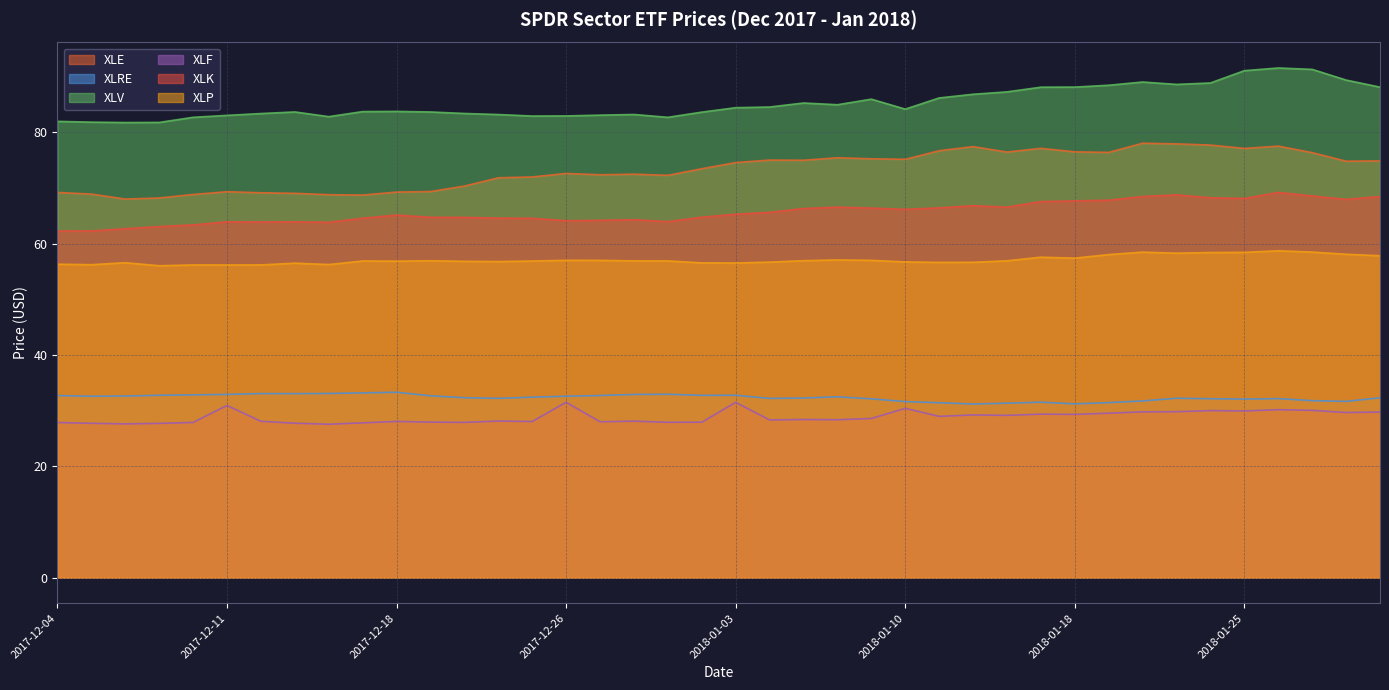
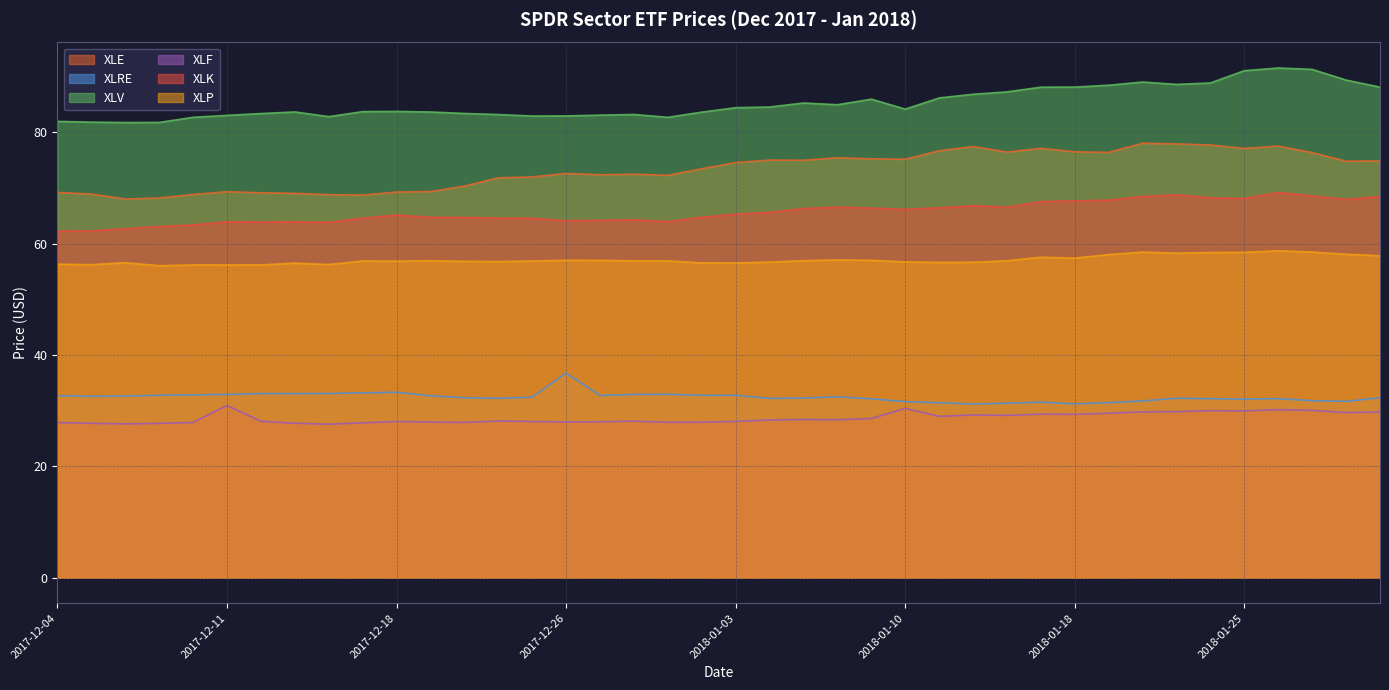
XLRE, 2017-12-26: 33 -> 37
XLF, 2017-12-26: 32 -> 28
XLF, 2018-01-03: 31 -> 28
